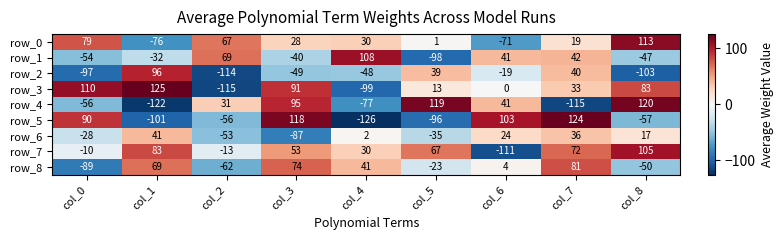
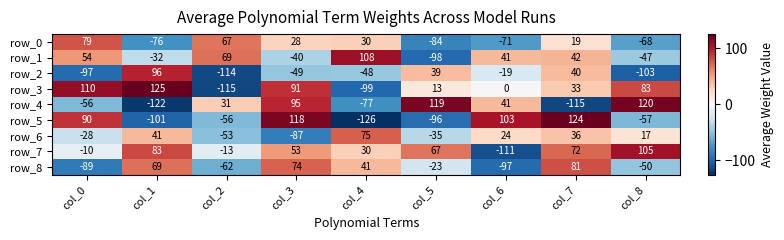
row_0, col_5: 1 -> -84
row_0, col_8: 113 -> -68
row_1, col_0: -54 -> 54
row_6, col_4: 2 -> 75
row_8, col_6: 4 -> -97
